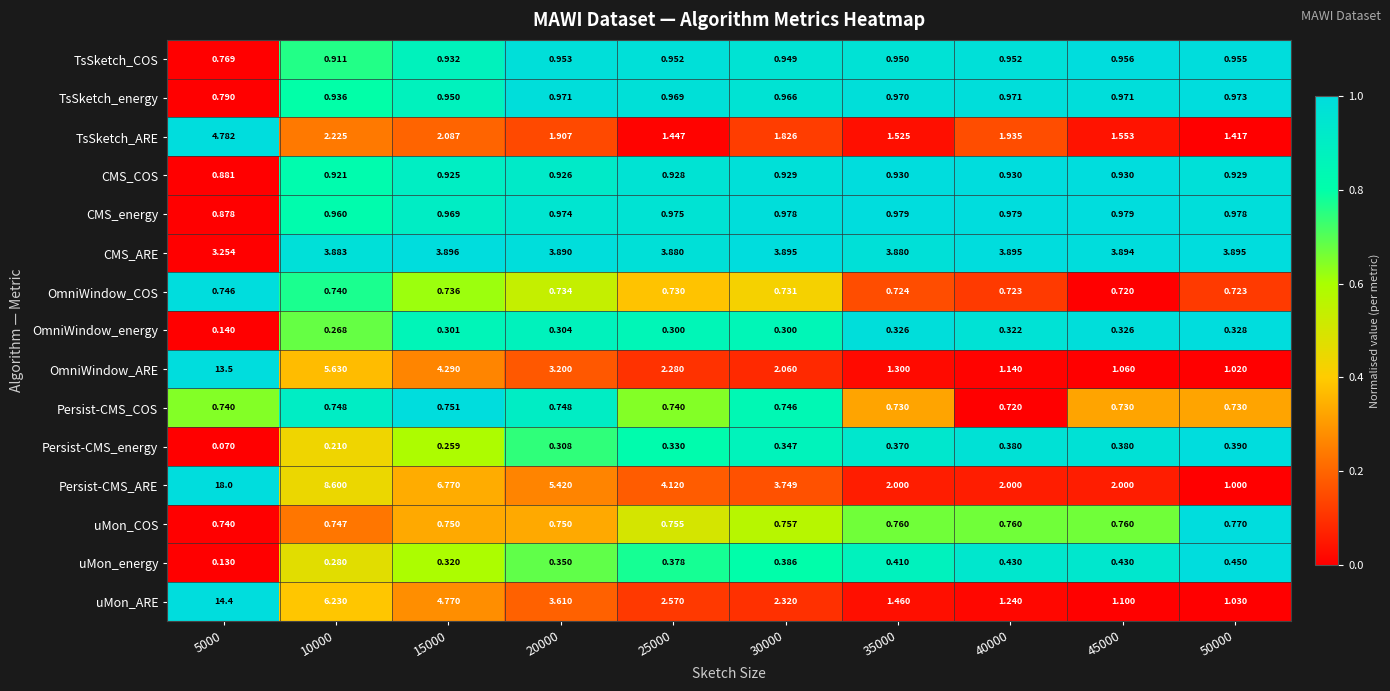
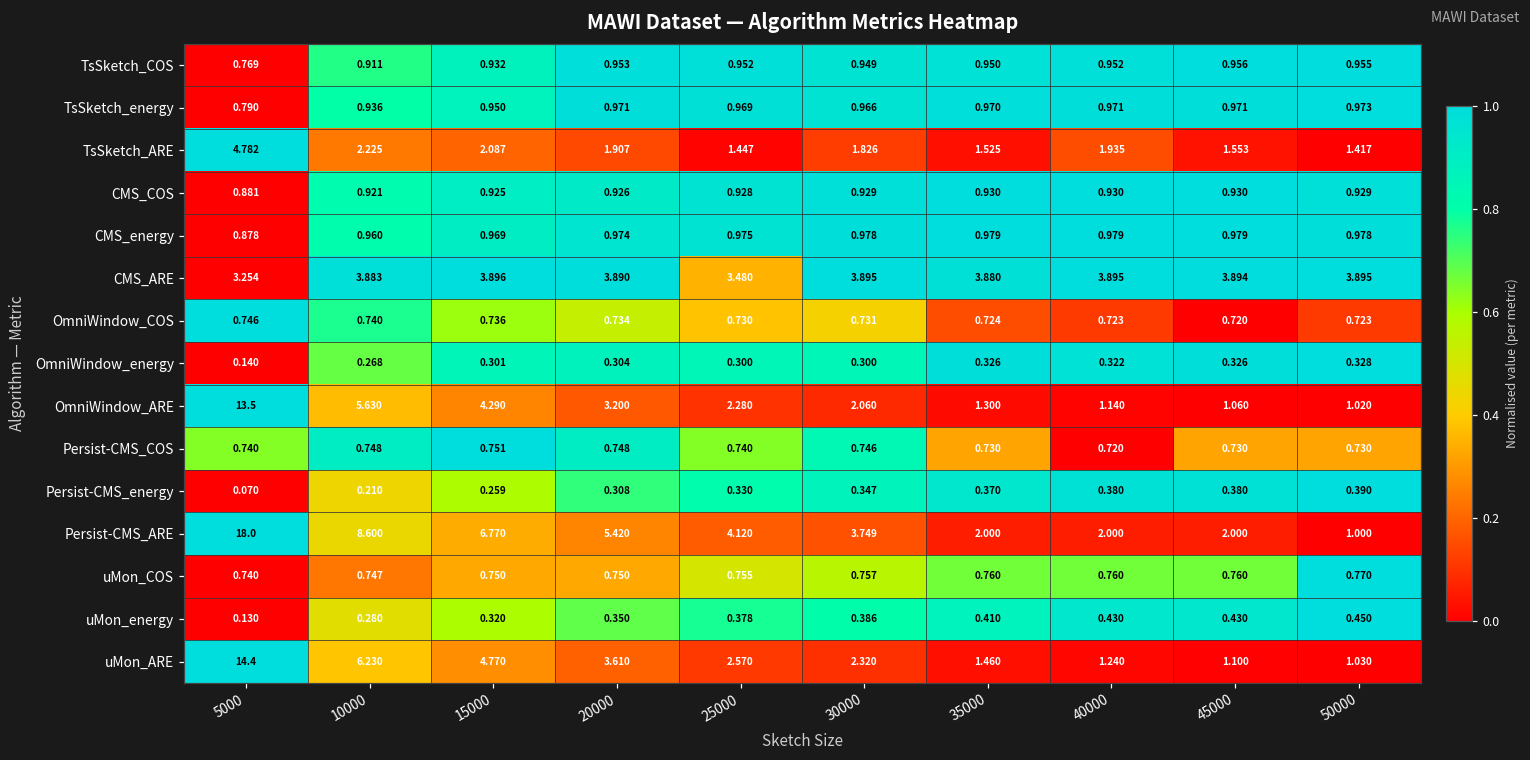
CMS_ARE, 25000: 3.880 -> 3.480
